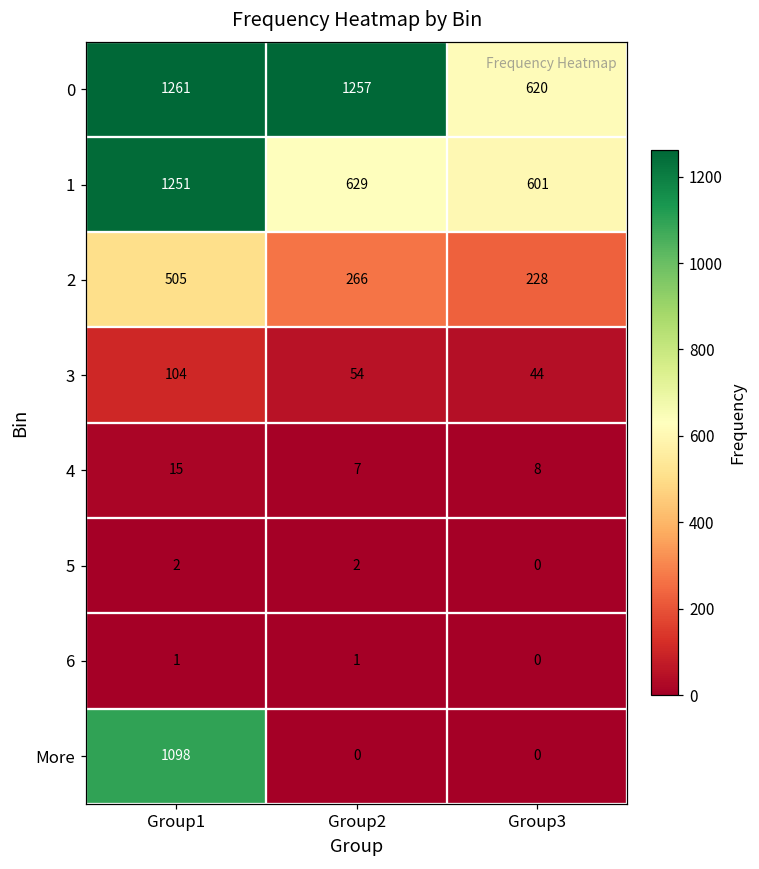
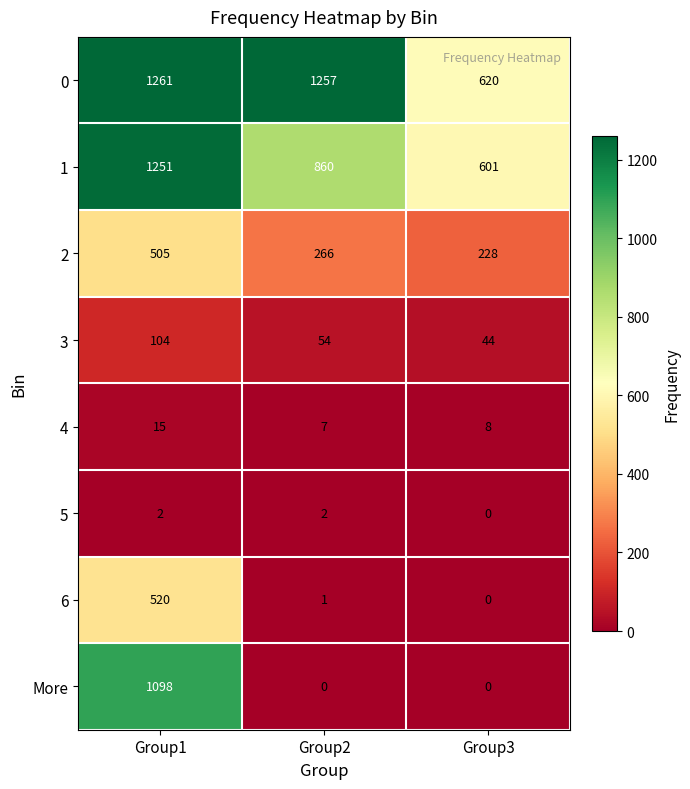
1, Group2: 629 -> 860
6, Group1: 1 -> 520
